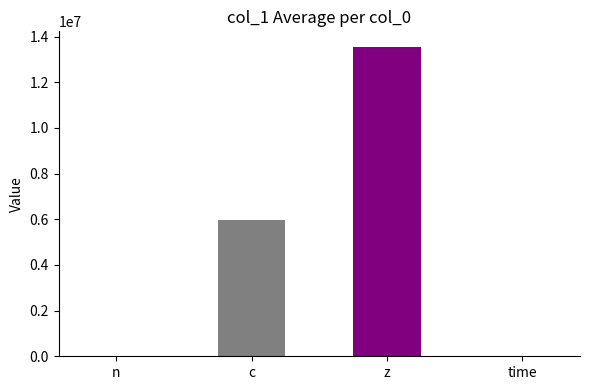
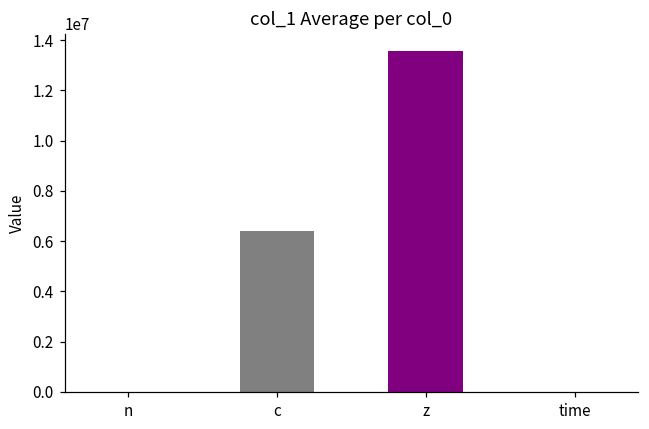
c: 6000000 -> 6400000
